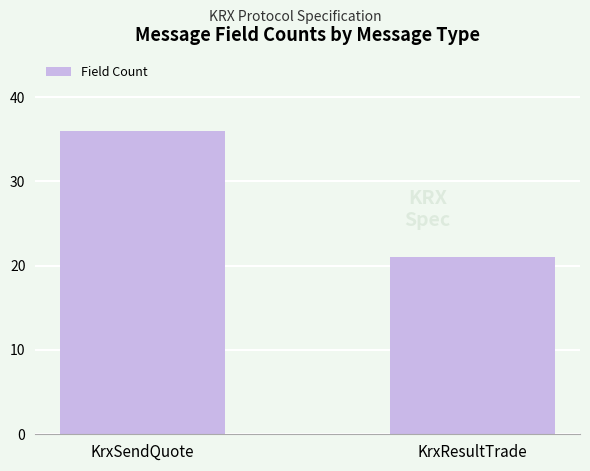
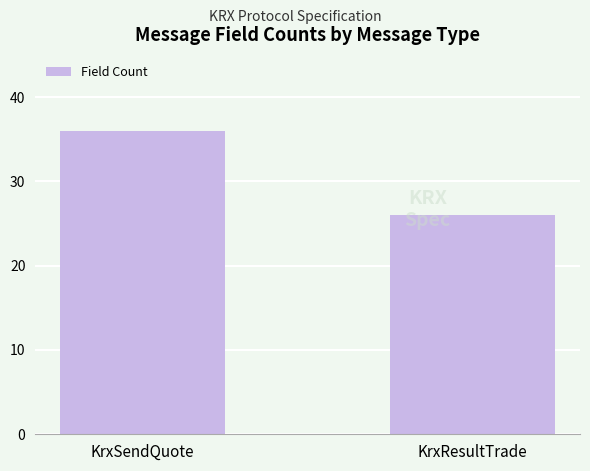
KrxResultTrade: 21 -> 26
